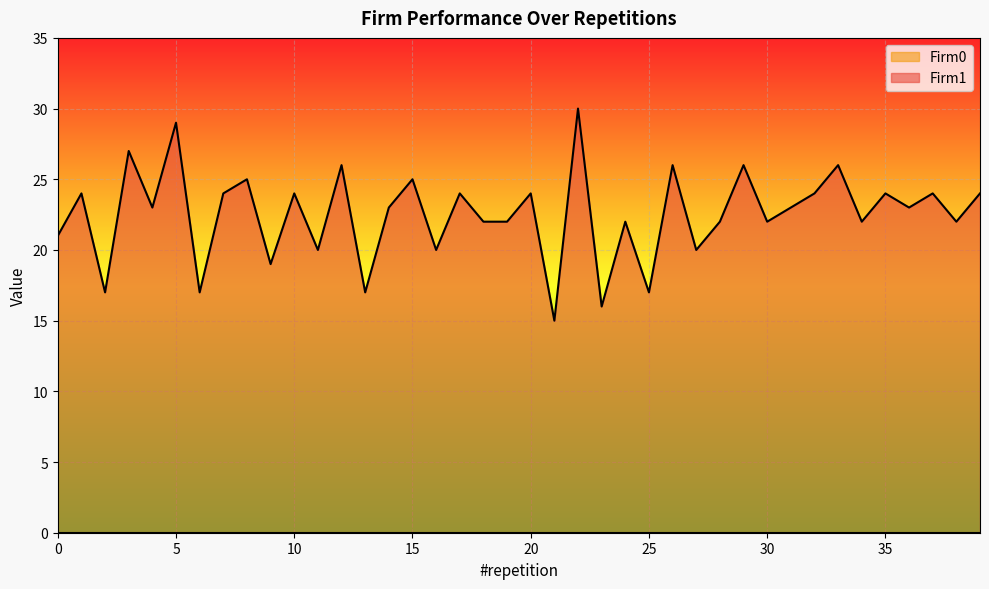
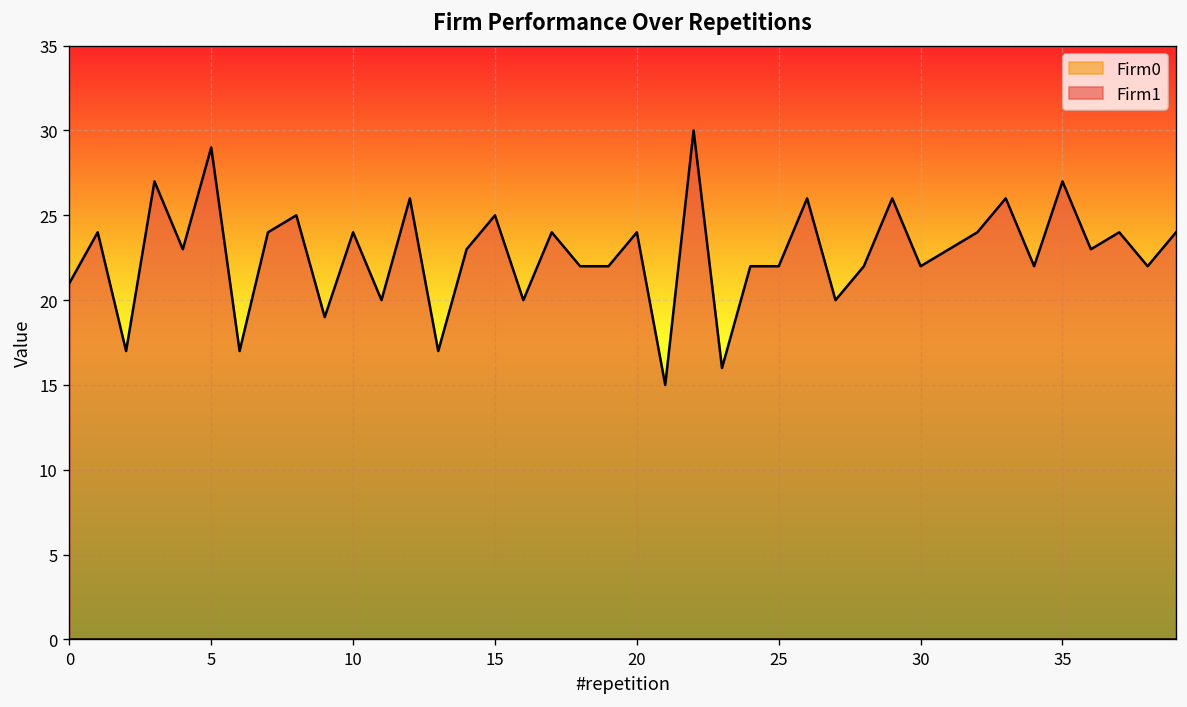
Firm1, 25: 17 -> 22
Firm1, 35: 24 -> 27
